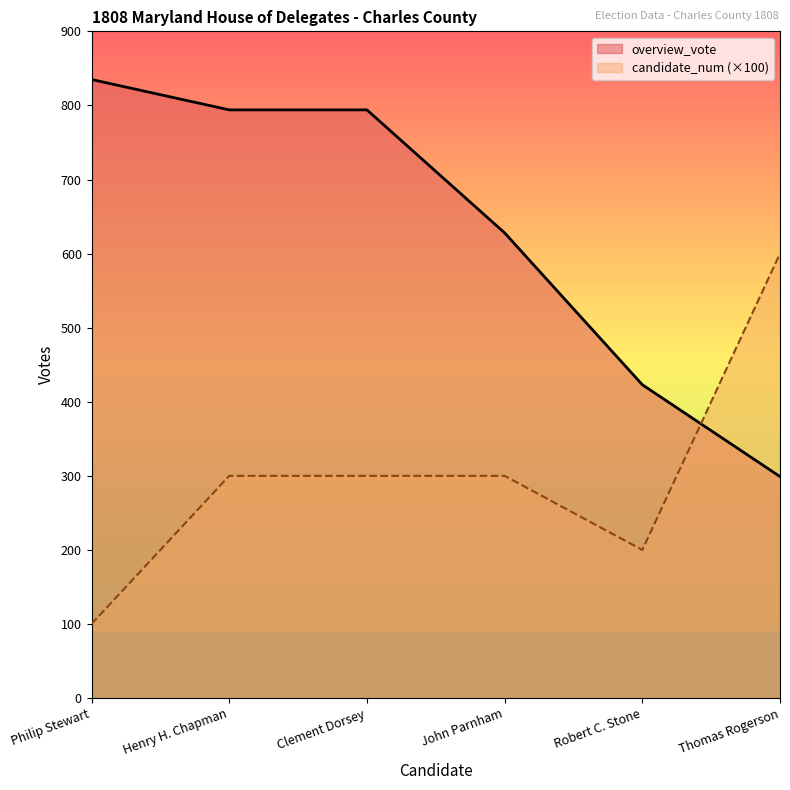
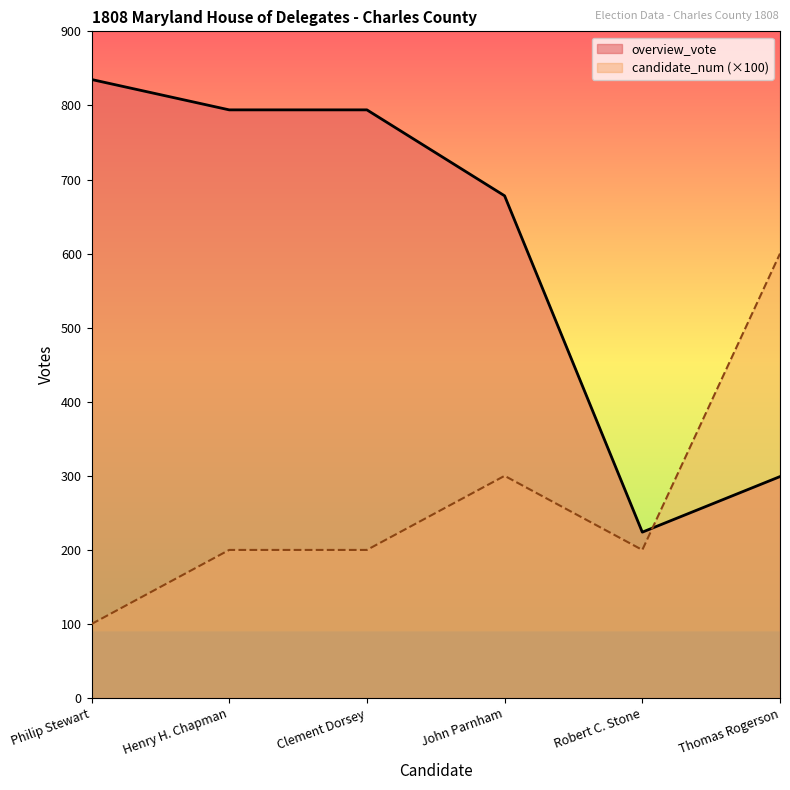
candidate_num (×100), Henry H. Chapman: 300 -> 200
candidate_num (×100), Clement Dorsey: 300 -> 200
overview_vote, John Parnham: 630 -> 680
overview_vote, Robert C. Stone: 420 -> 220
